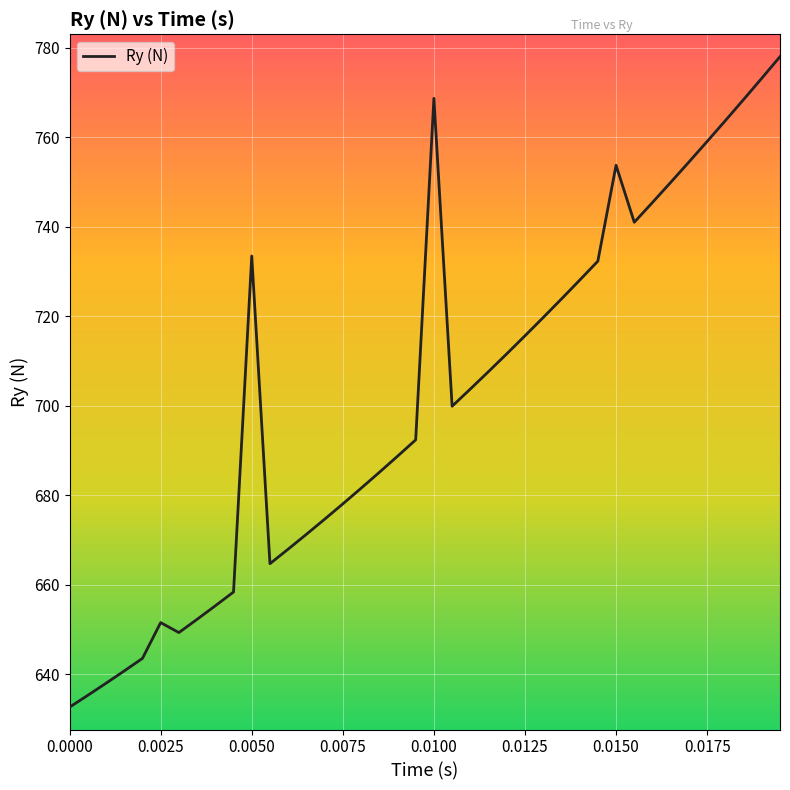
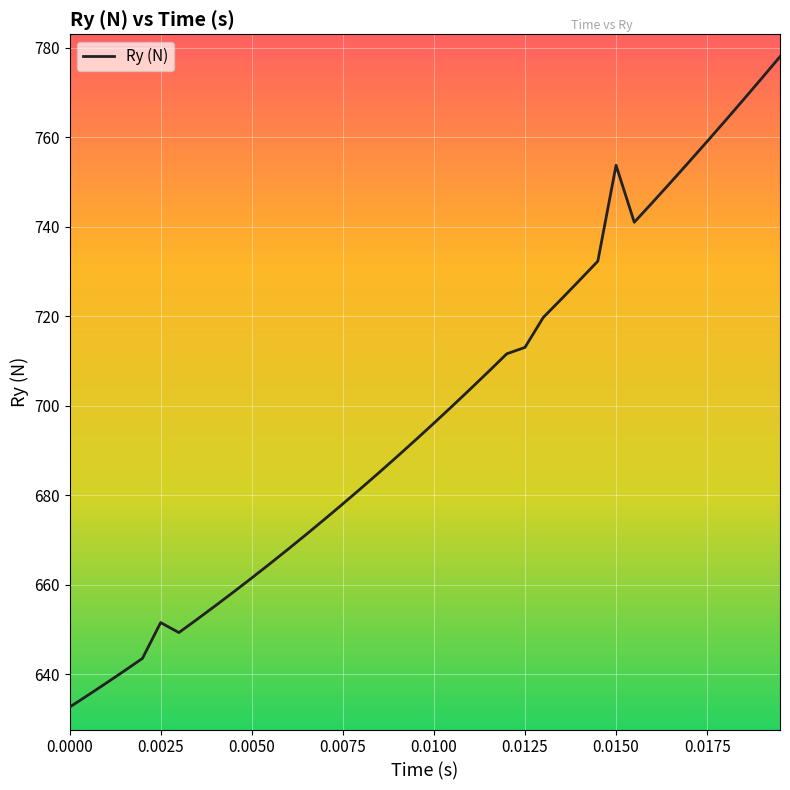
0.0050: 733 -> 661
0.0100: 769 -> 696
0.0125: 716 -> 713
